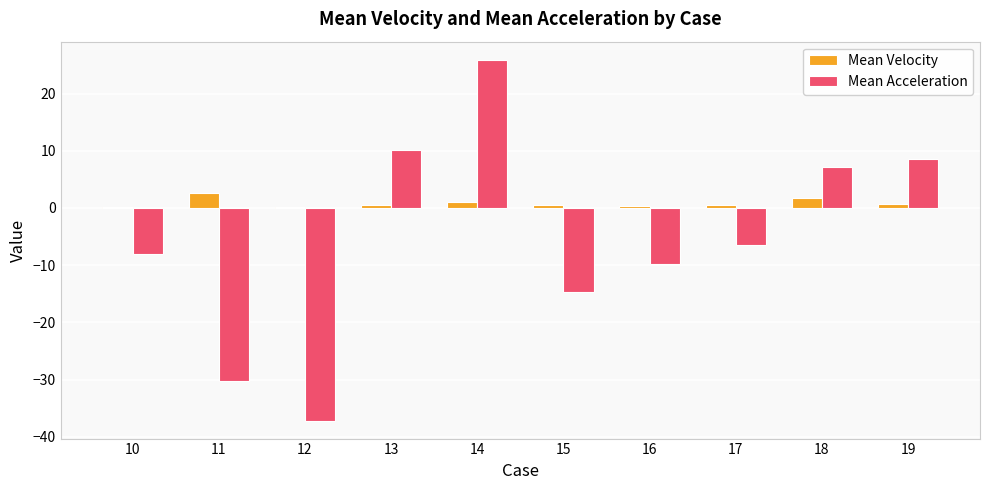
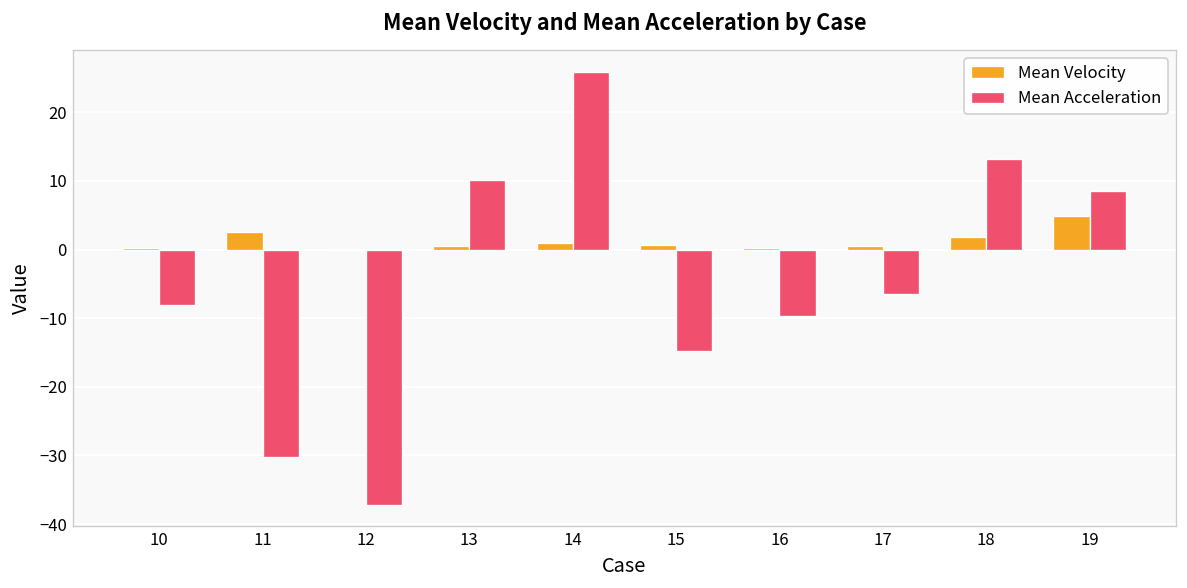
Mean Acceleration, 18: 7 -> 13
Mean Velocity, 19: 1 -> 5
